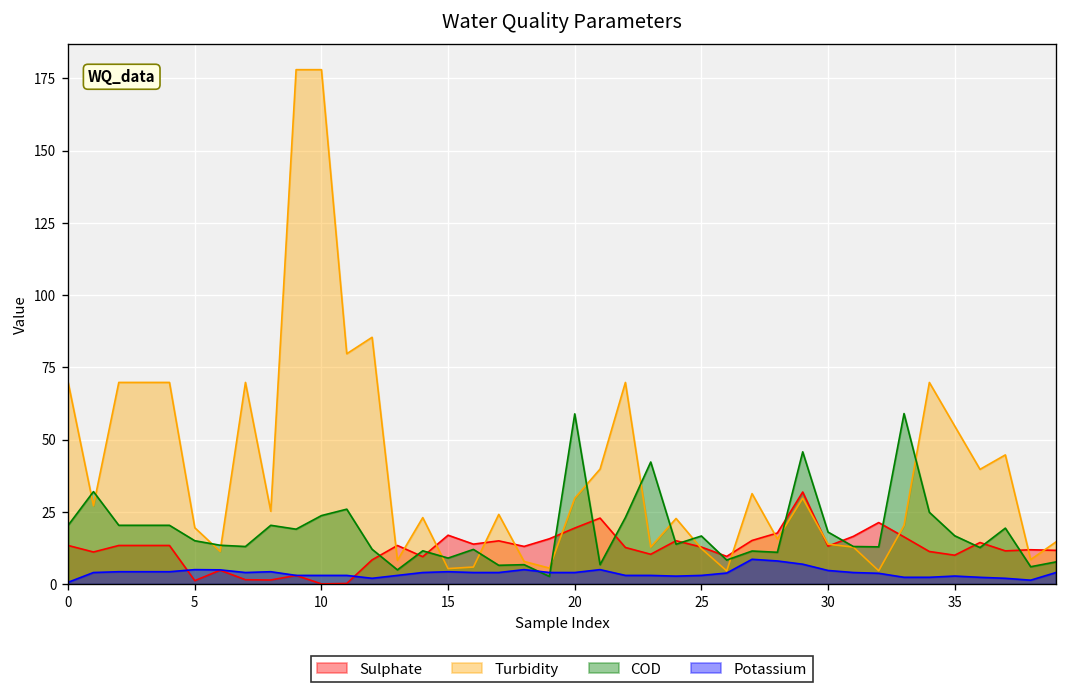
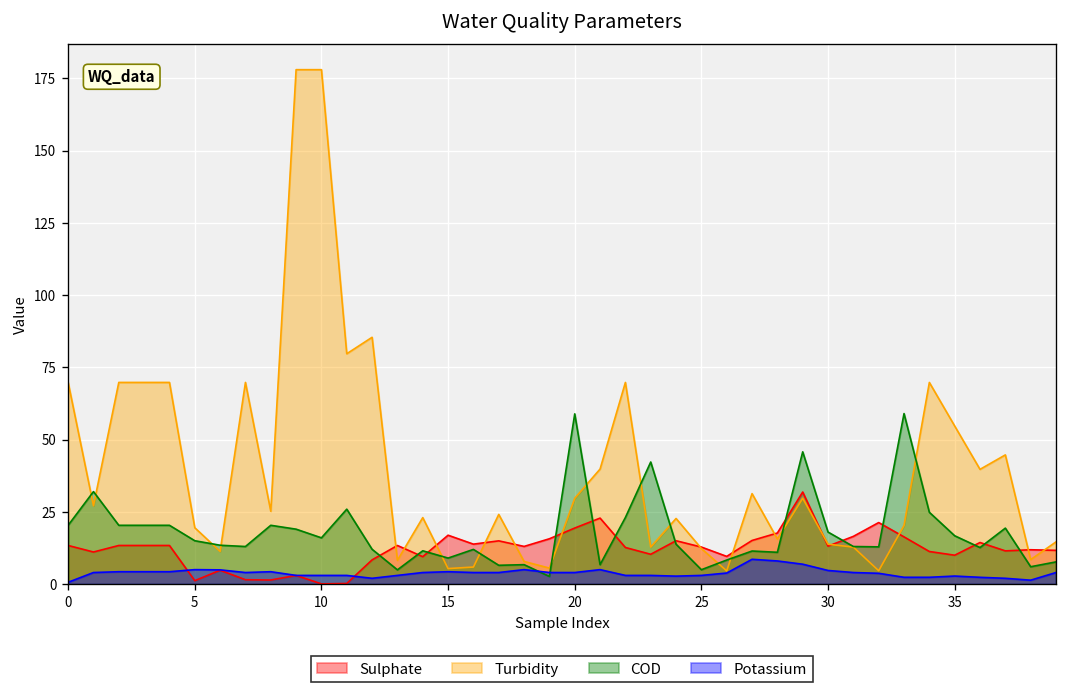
COD, 10: 24 -> 16
COD, 25: 17 -> 5
